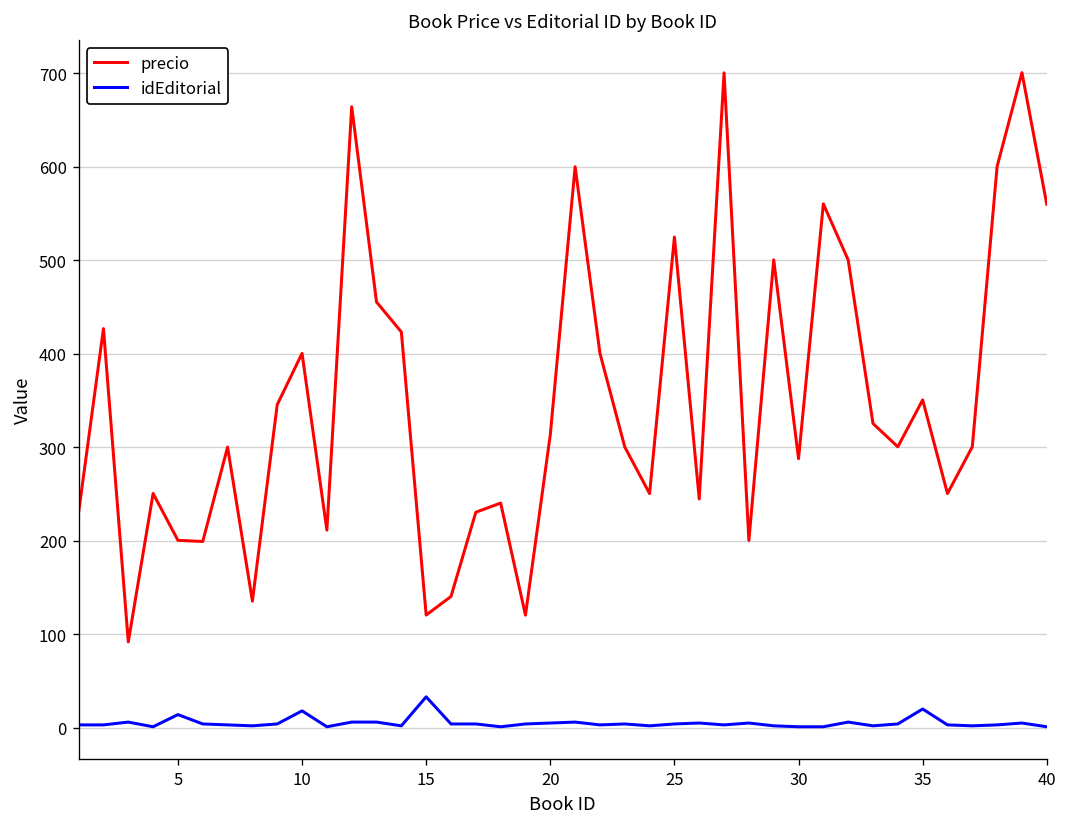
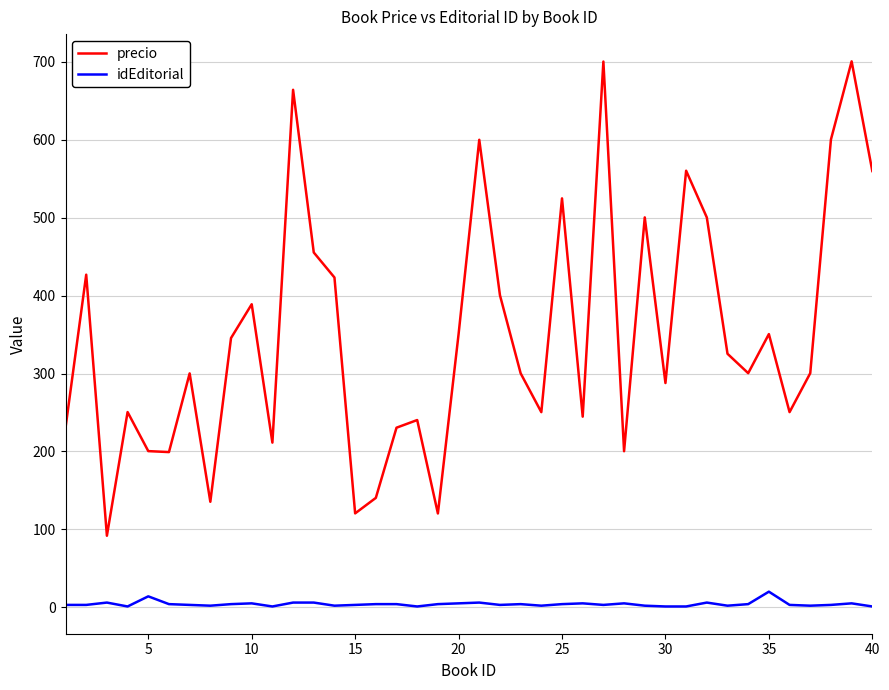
precio, 10: 400 -> 390
idEditorial, 10: 20 -> 10
idEditorial, 15: 30 -> 0
precio, 20: 310 -> 350
